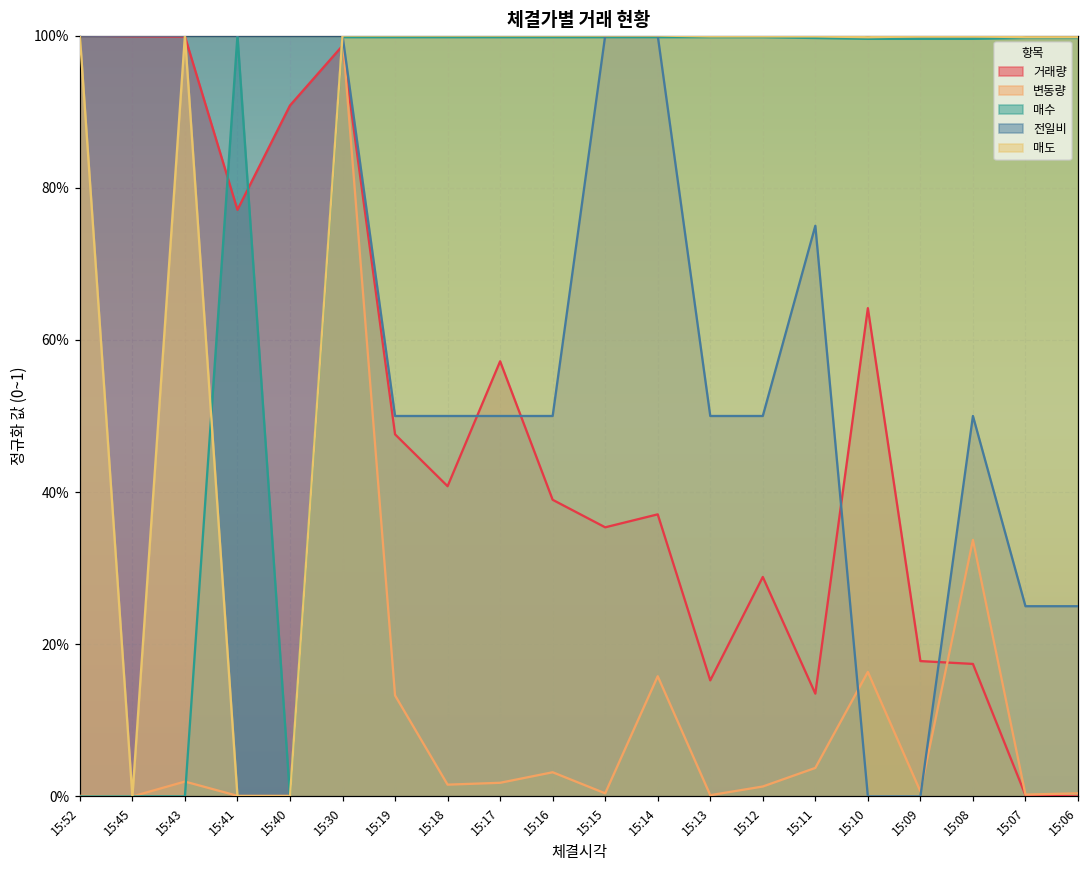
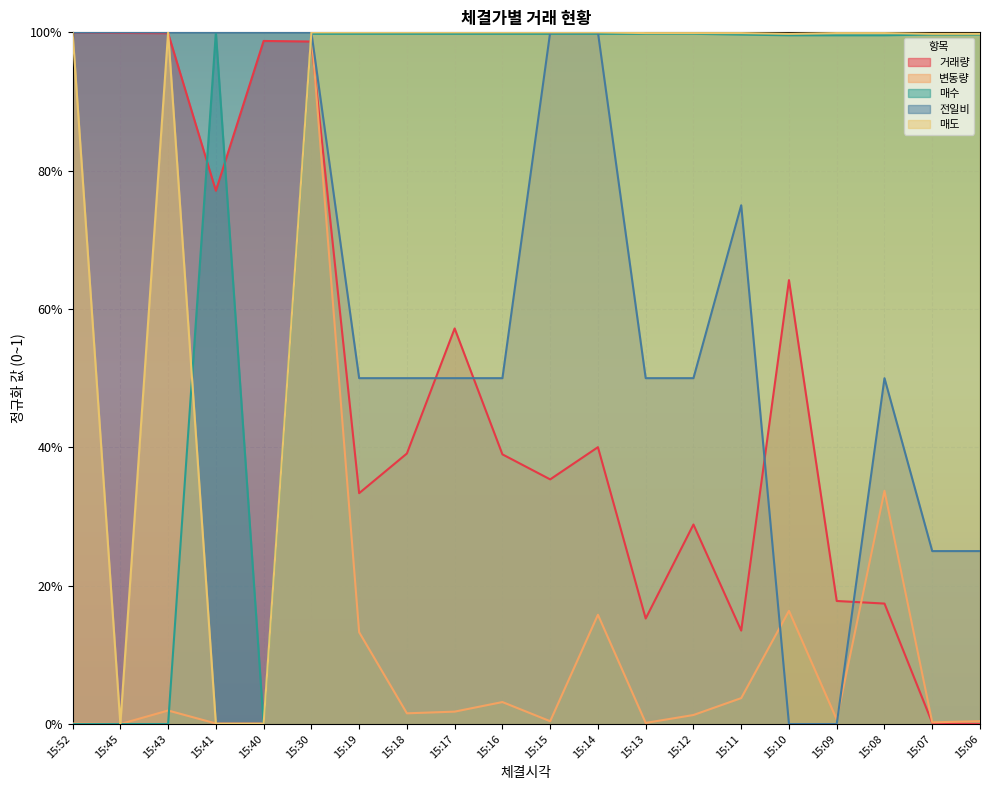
거래량, 15:40: 91% -> 99%
거래량, 15:19: 48% -> 33%
거래량, 15:18: 41% -> 39%
거래량, 15:14: 37% -> 40%
